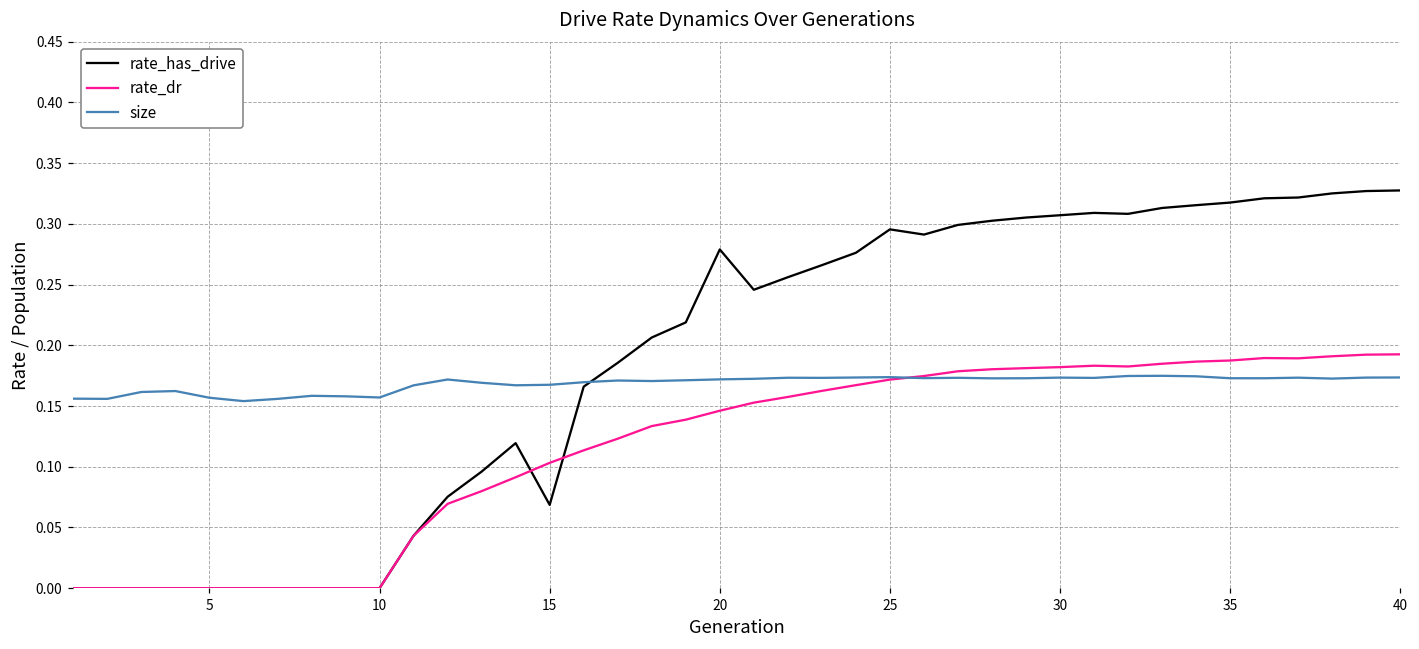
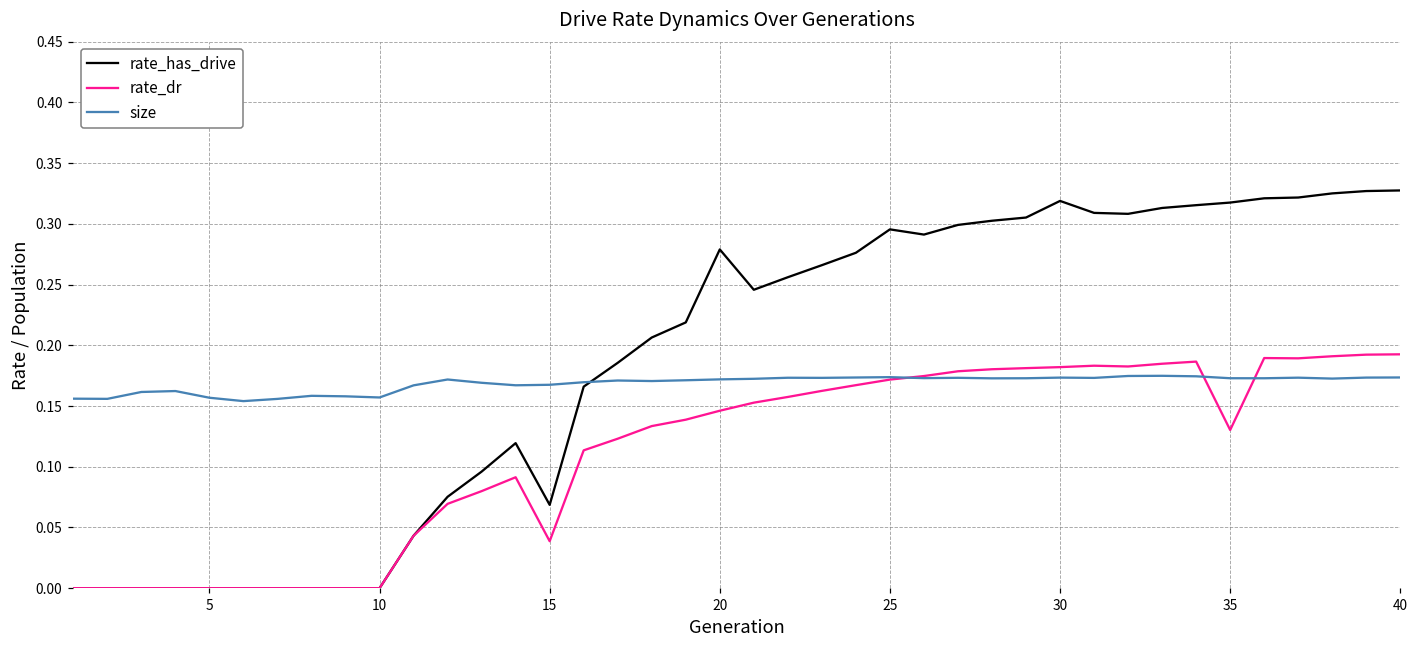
rate_dr, 15: 0.103 -> 0.039
rate_has_drive, 30: 0.307 -> 0.319
rate_dr, 35: 0.187 -> 0.130
